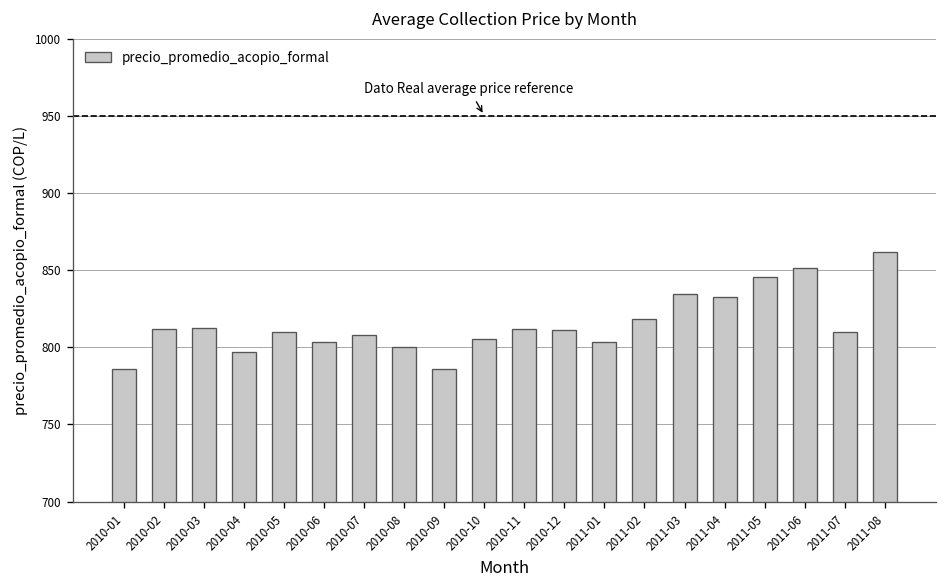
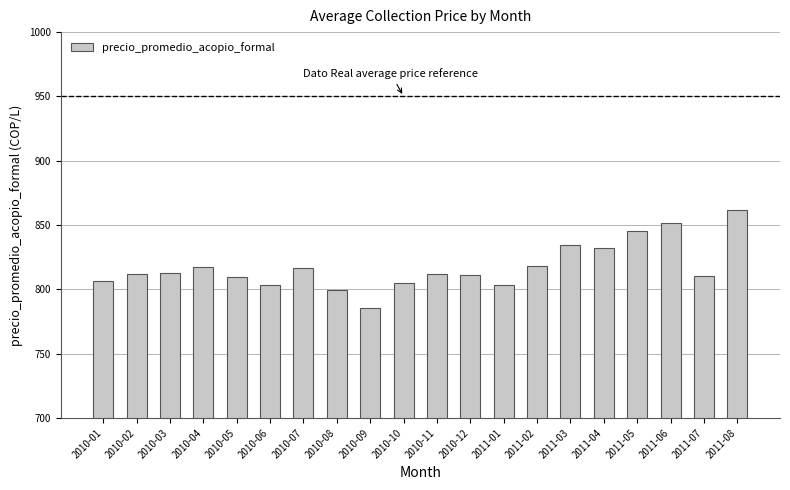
2010-01: 786 -> 806
2010-04: 797 -> 817
2010-07: 808 -> 817
